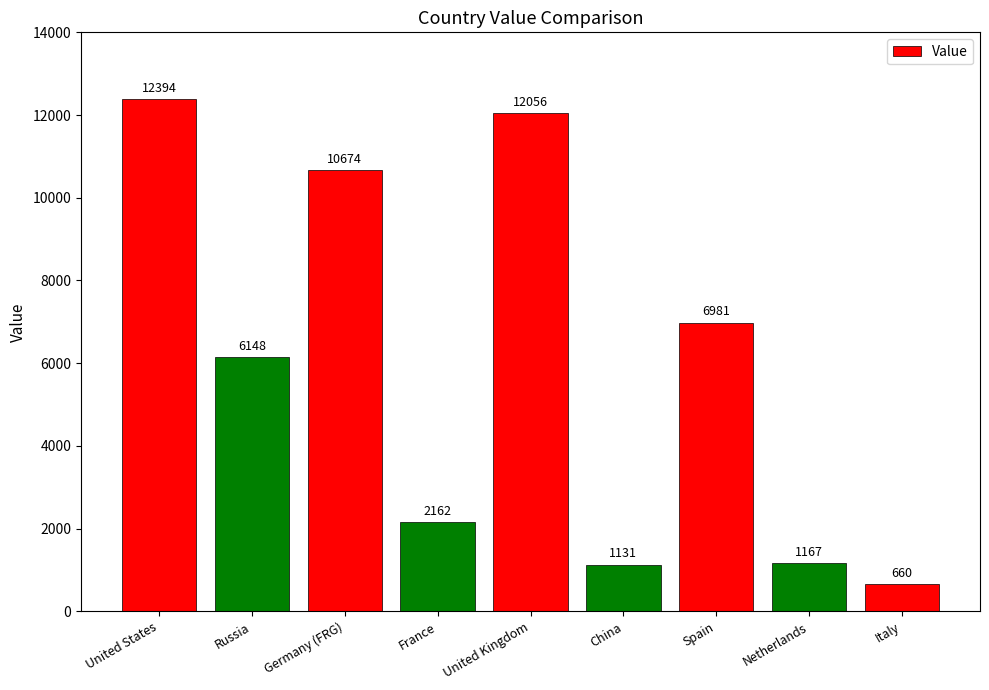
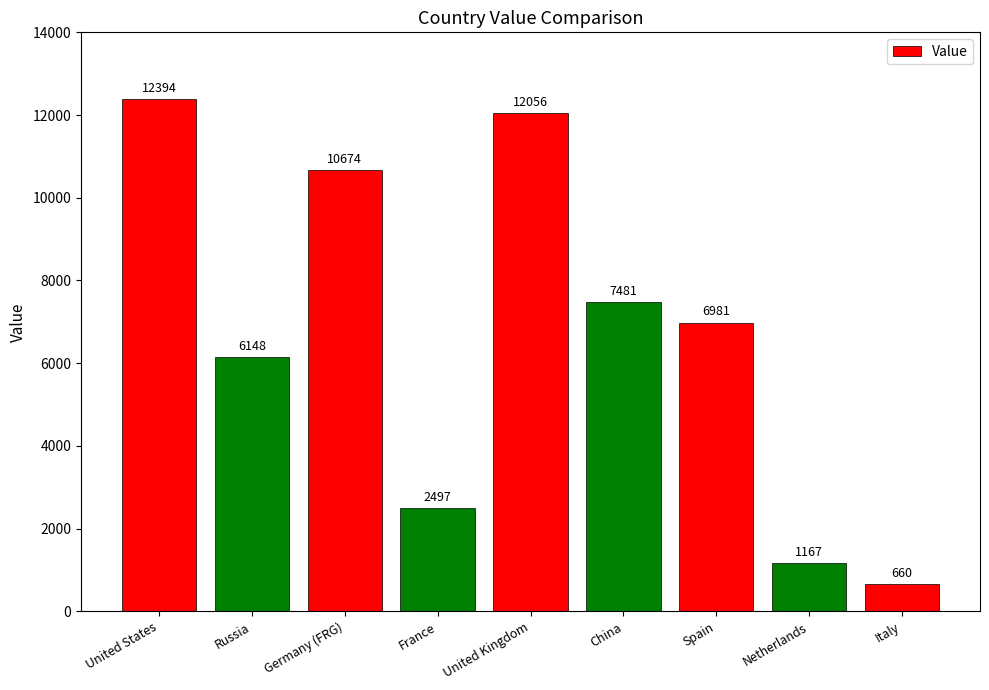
France: 2162 -> 2497
China: 1131 -> 7481
